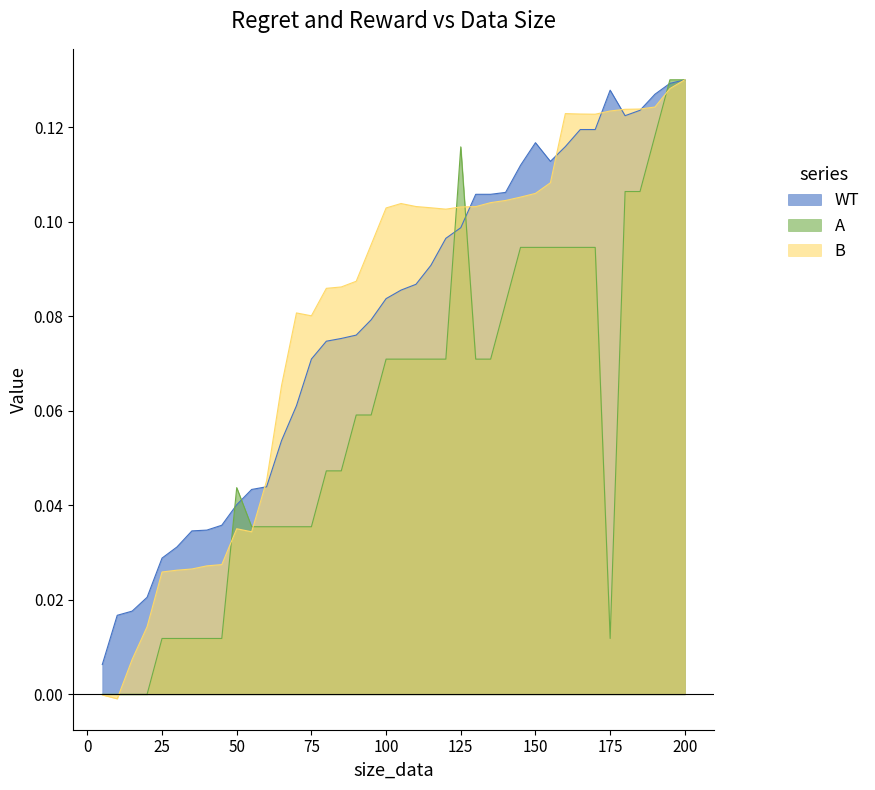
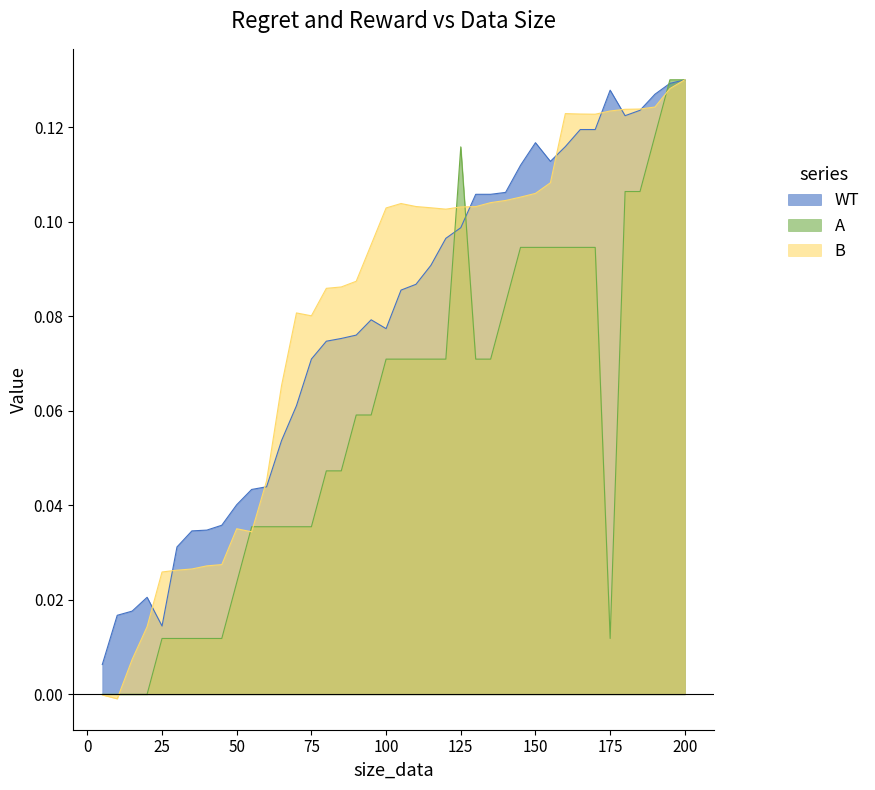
WT, 25: 0.029 -> 0.014
A, 50: 0.044 -> 0.024
WT, 100: 0.084 -> 0.077
